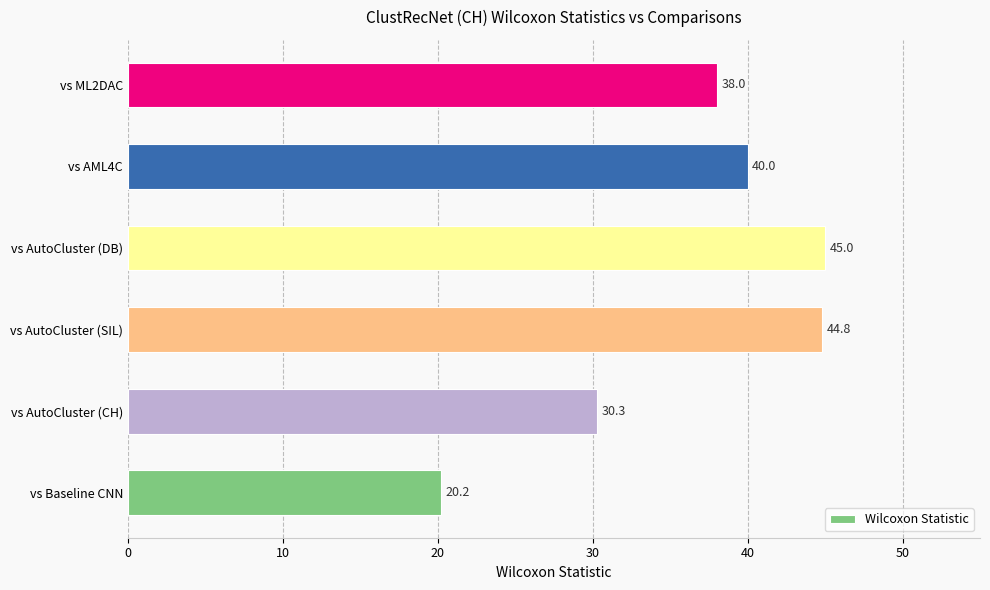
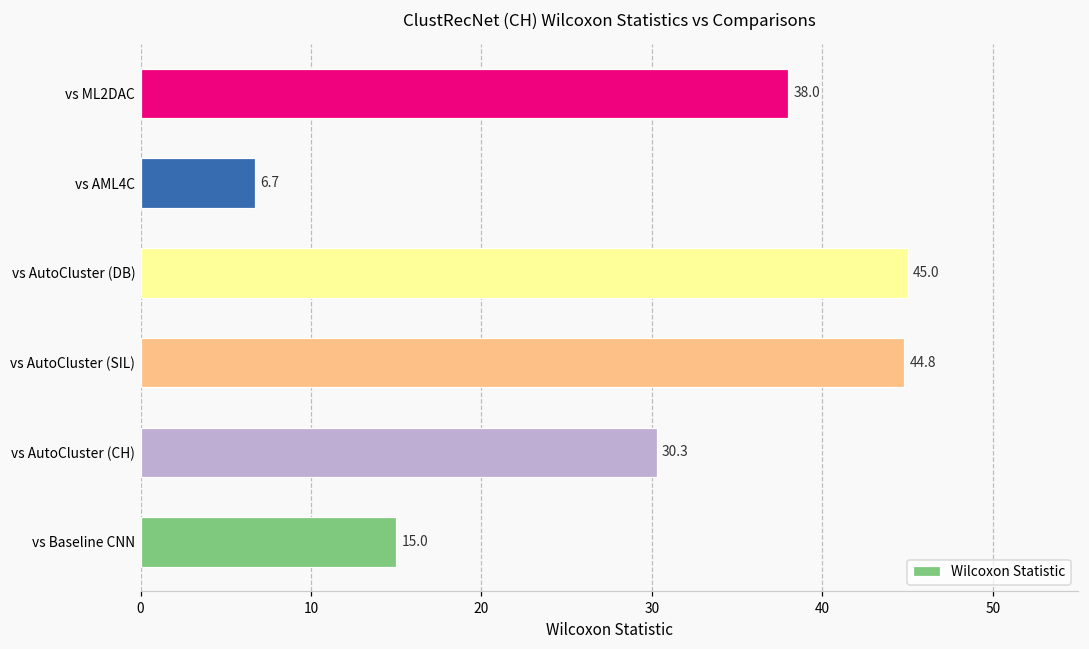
vs AML4C: 40.0 -> 6.7
vs Baseline CNN: 20.2 -> 15.0
